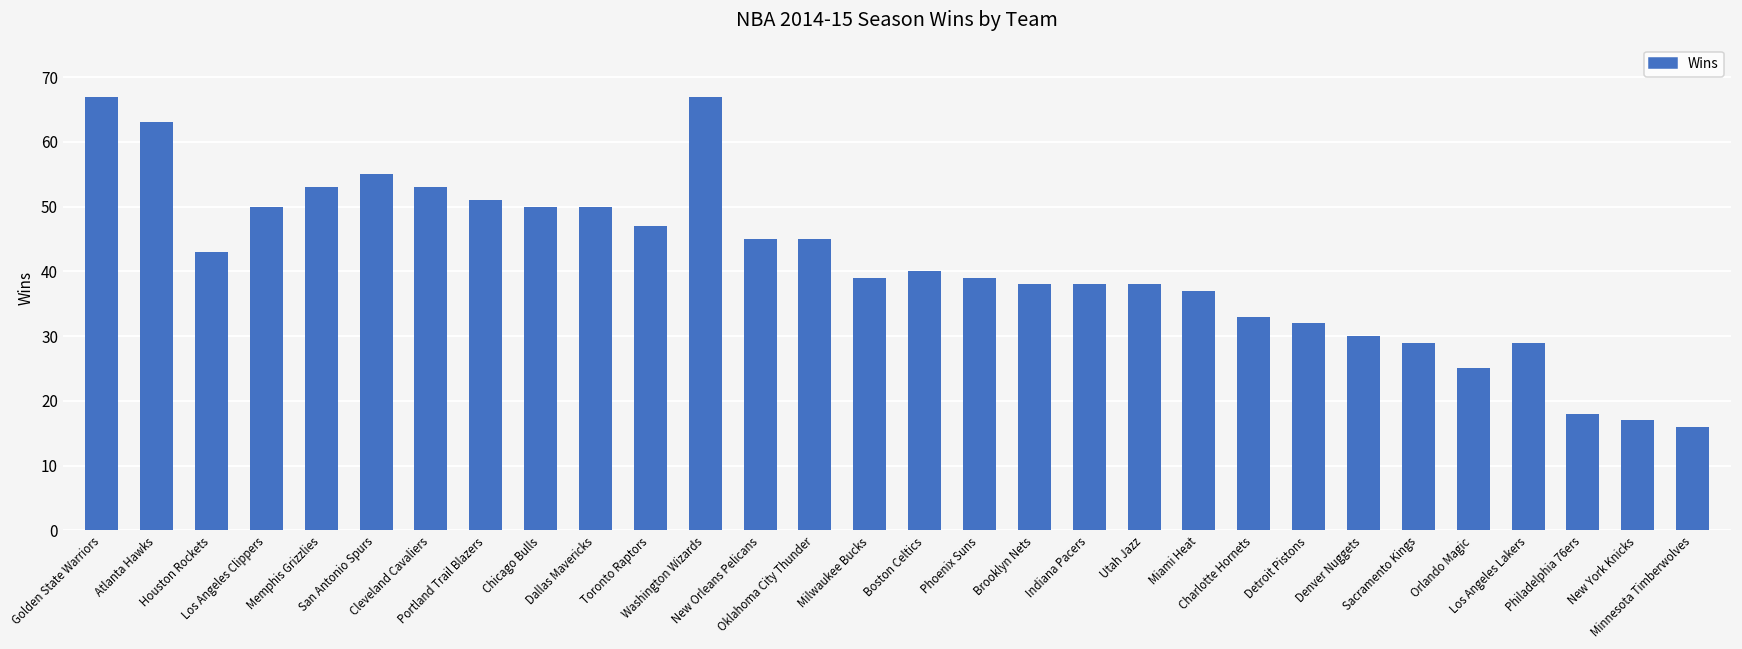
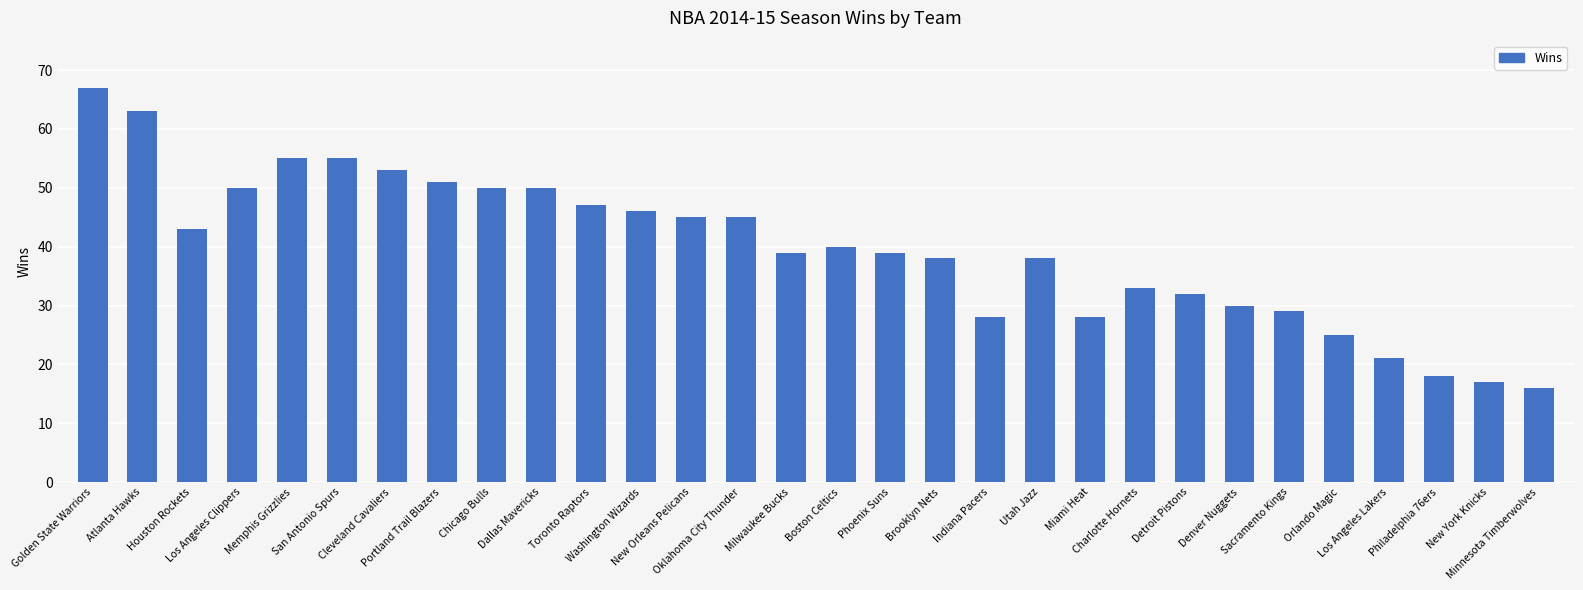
Memphis Grizzlies: 53 -> 55
Washington Wizards: 67 -> 46
Indiana Pacers: 38 -> 28
Miami Heat: 37 -> 28
Los Angeles Lakers: 29 -> 21
